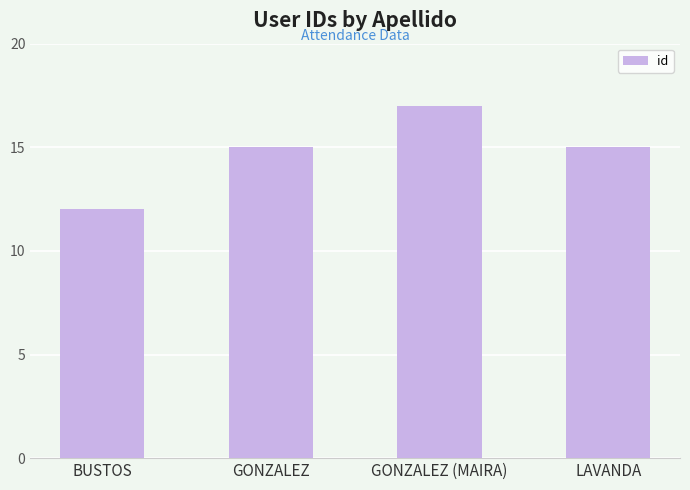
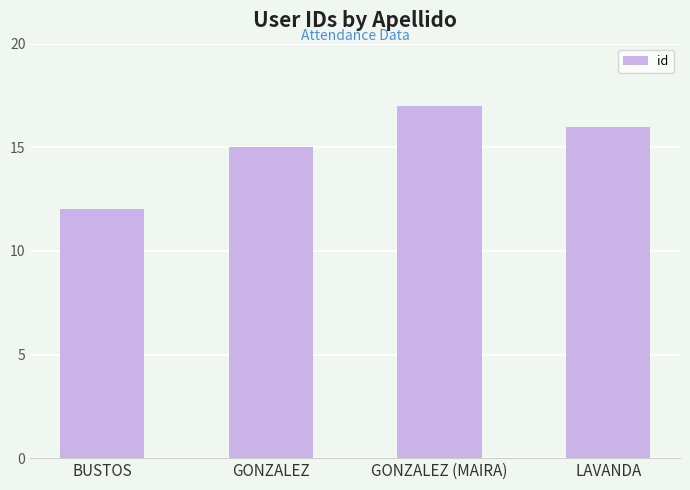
LAVANDA: 15 -> 16
